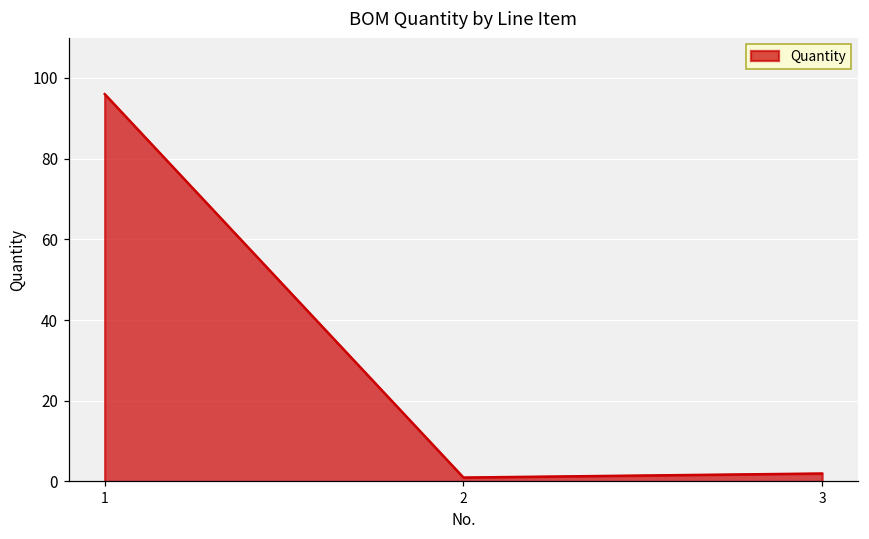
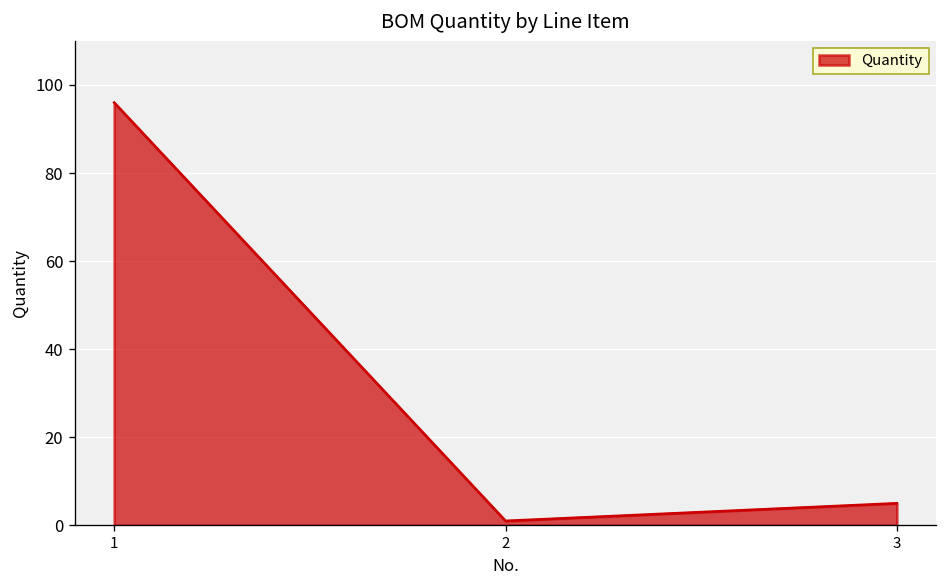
3: 2 -> 5
